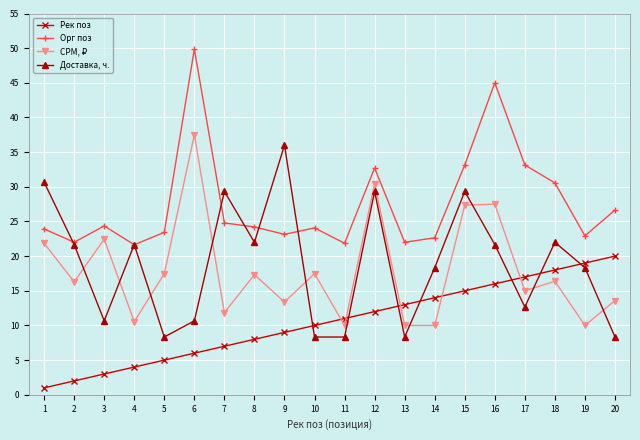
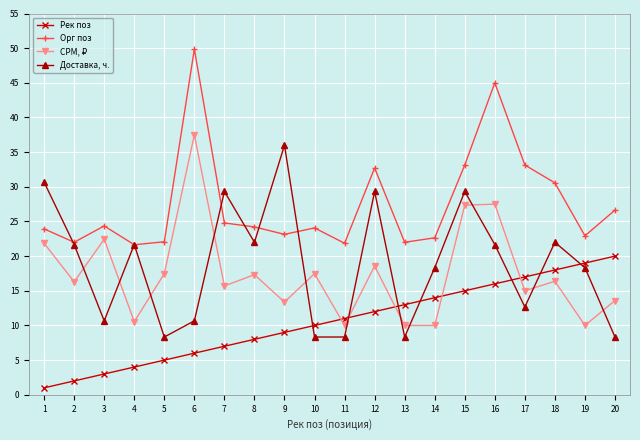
Орг поз, 5: 23 -> 22
CPM, ₽, 7: 12 -> 16
CPM, ₽, 12: 30 -> 19
